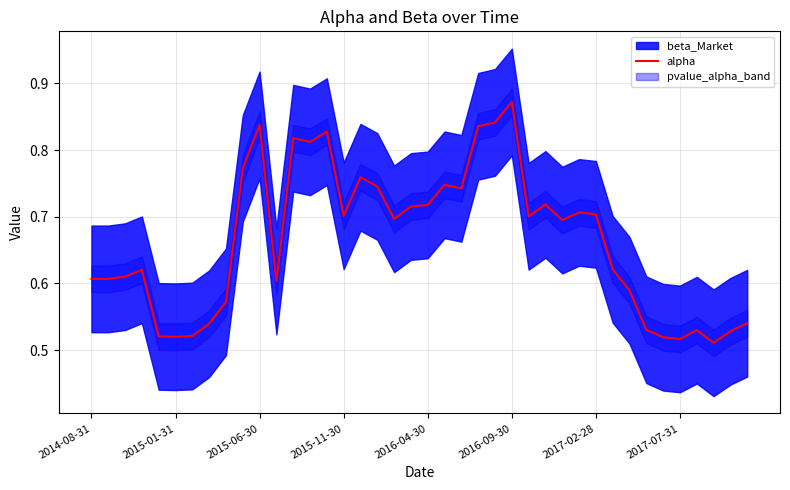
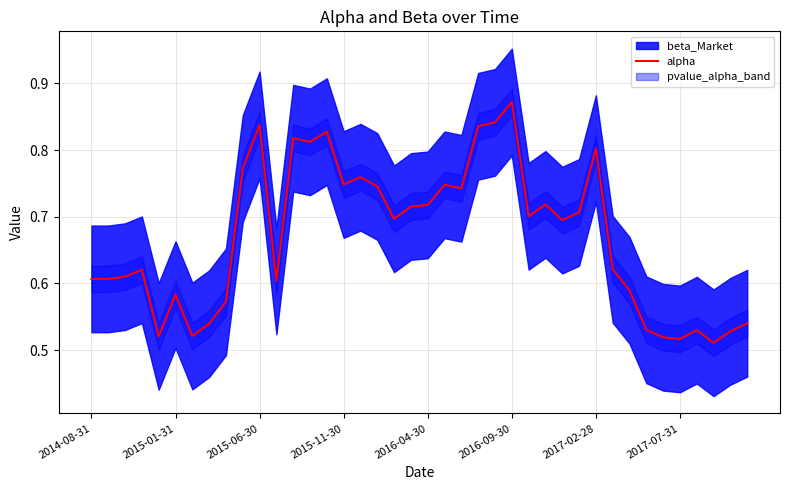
alpha, 2015-01-31: 0.52 -> 0.58
alpha, 2015-11-30: 0.70 -> 0.75
alpha, 2017-02-28: 0.70 -> 0.80
